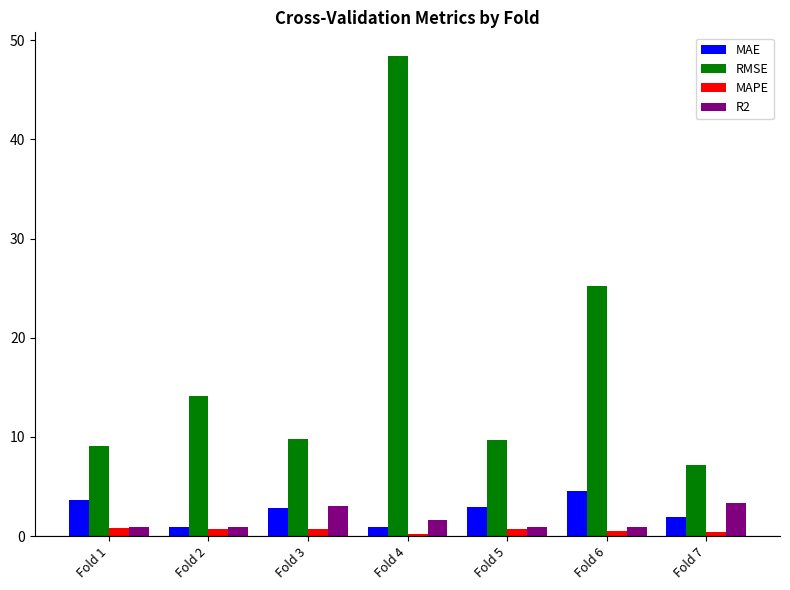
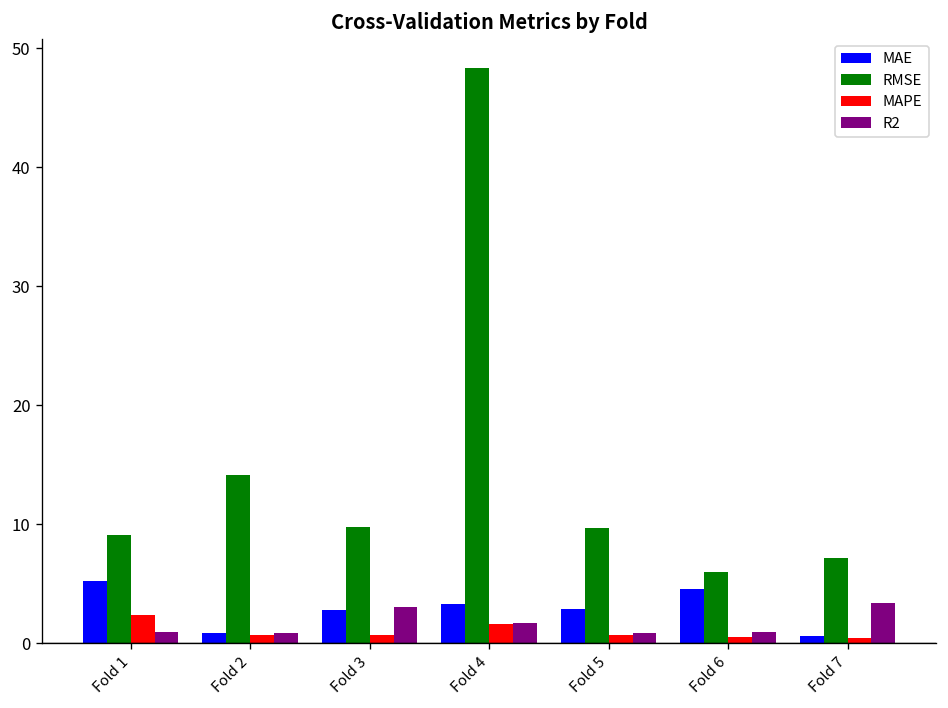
MAE, Fold 1: 4 -> 5
MAPE, Fold 1: 1 -> 2
MAE, Fold 4: 1 -> 3
MAPE, Fold 4: 0 -> 2
RMSE, Fold 6: 25 -> 6
MAE, Fold 7: 2 -> 1
